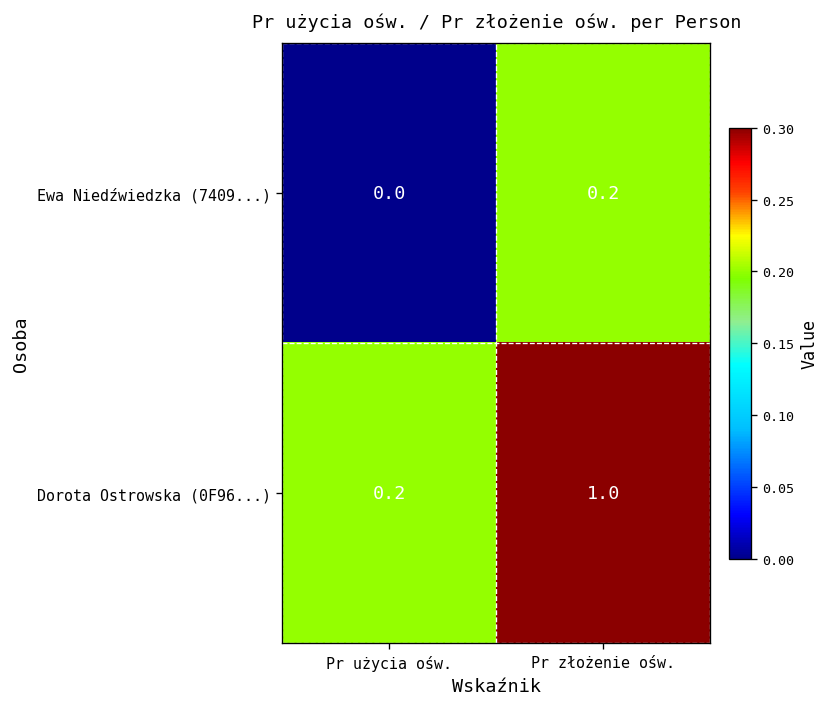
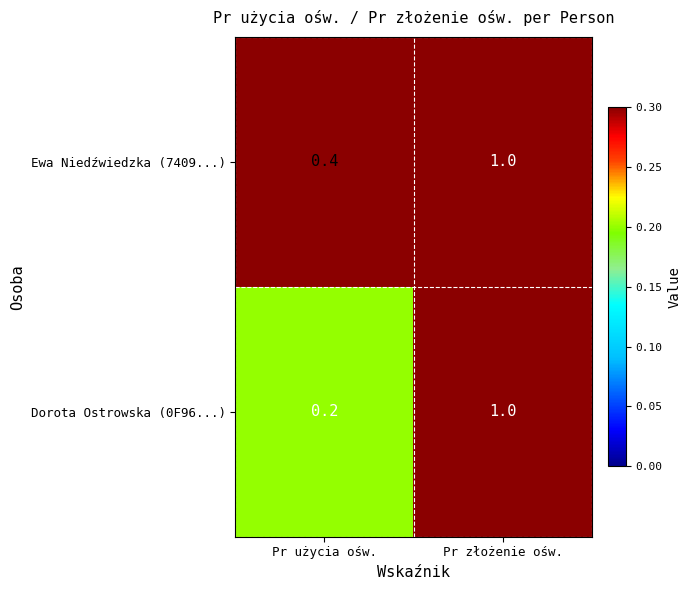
Ewa Niedźwiedzka (7409...), Pr użycia ośw.: 0.0 -> 0.4
Ewa Niedźwiedzka (7409...), Pr złożenie ośw.: 0.2 -> 1.0
